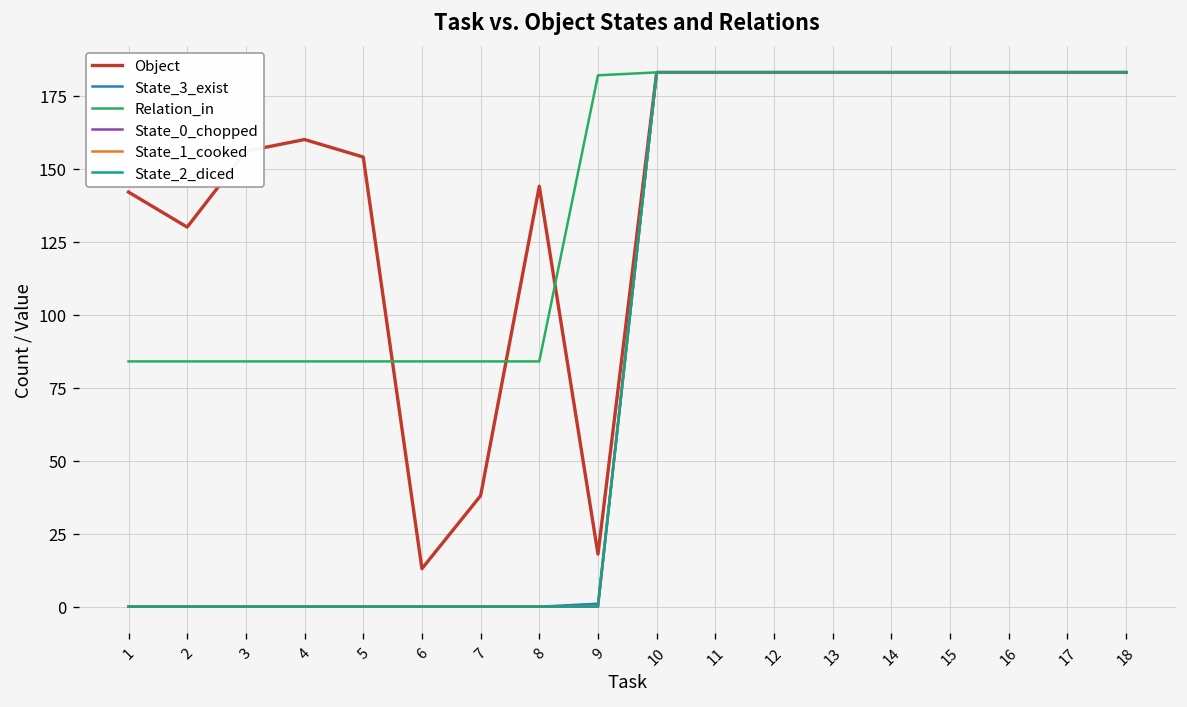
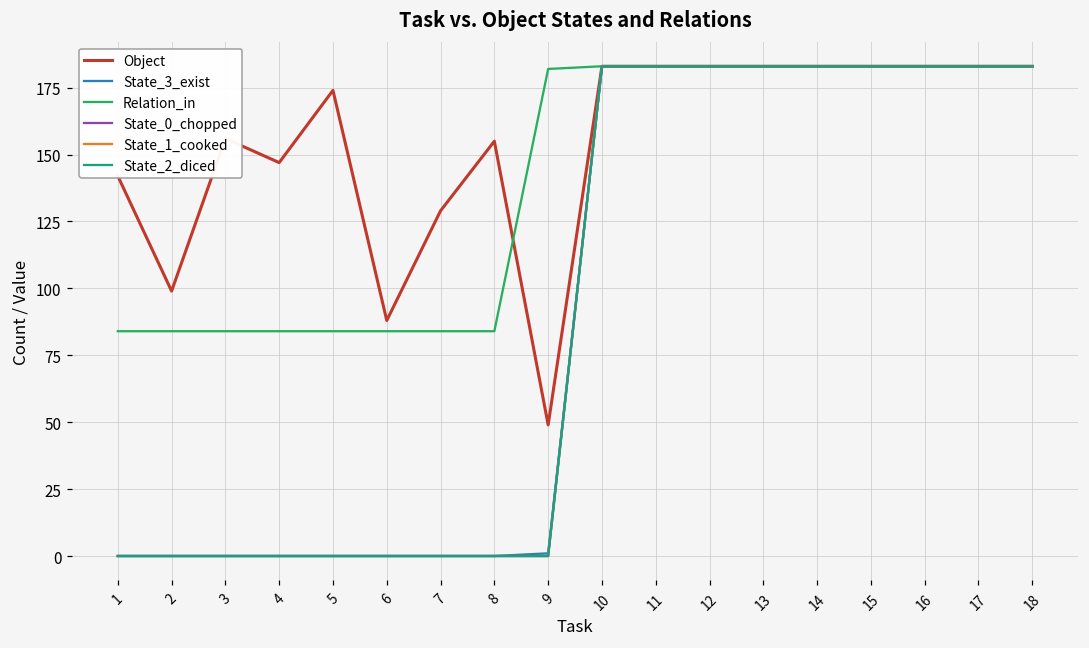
Object, 2: 130 -> 99
Object, 4: 160 -> 147
Object, 5: 154 -> 174
Object, 6: 13 -> 88
Object, 7: 38 -> 129
Object, 8: 144 -> 155
Object, 9: 18 -> 49
